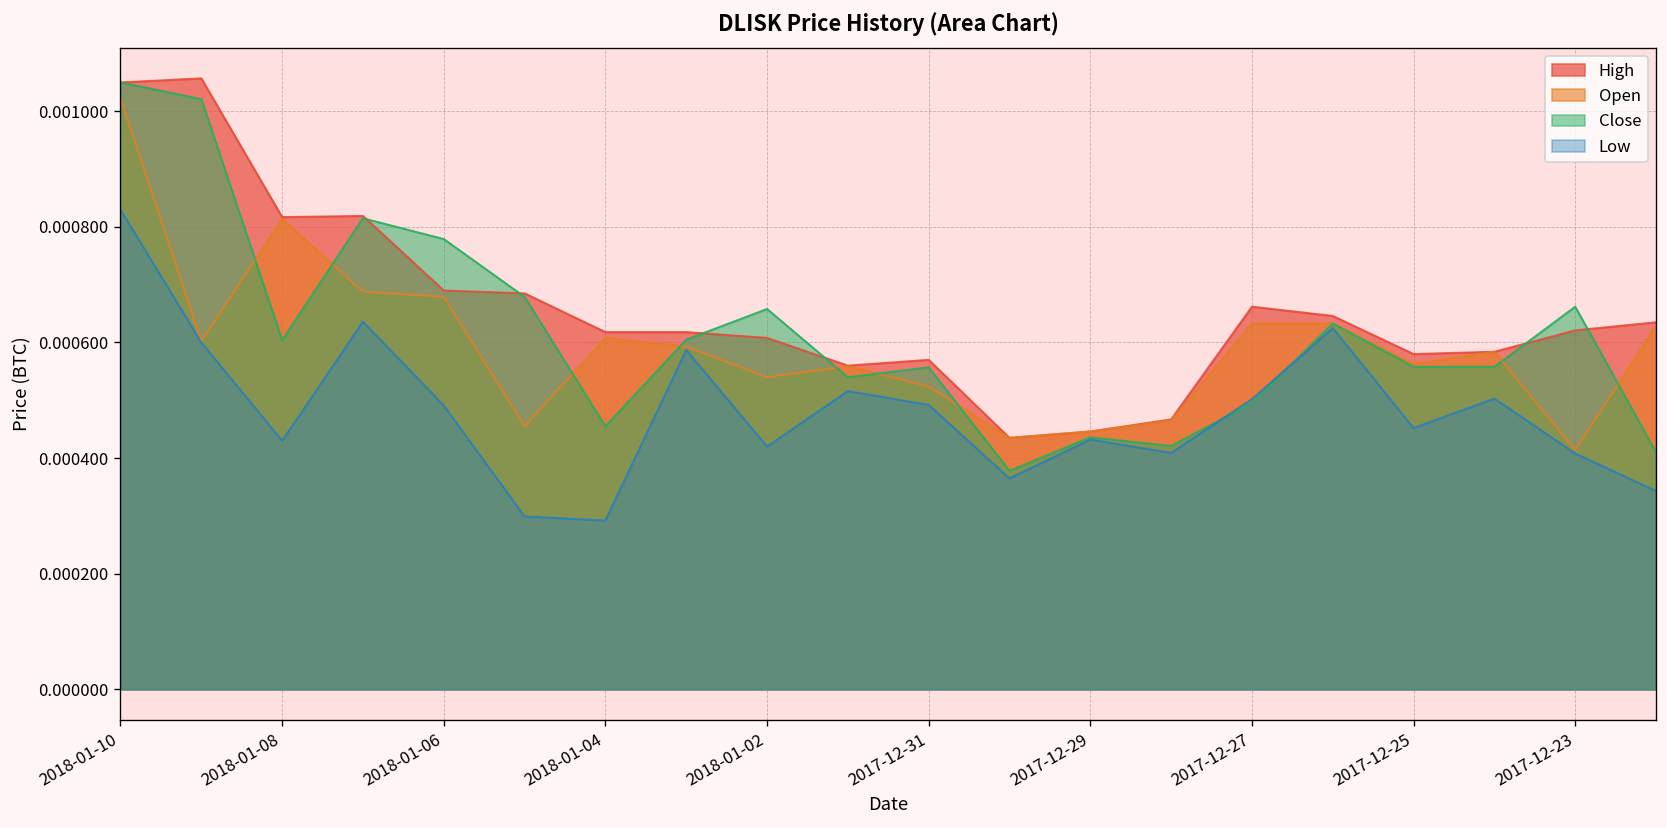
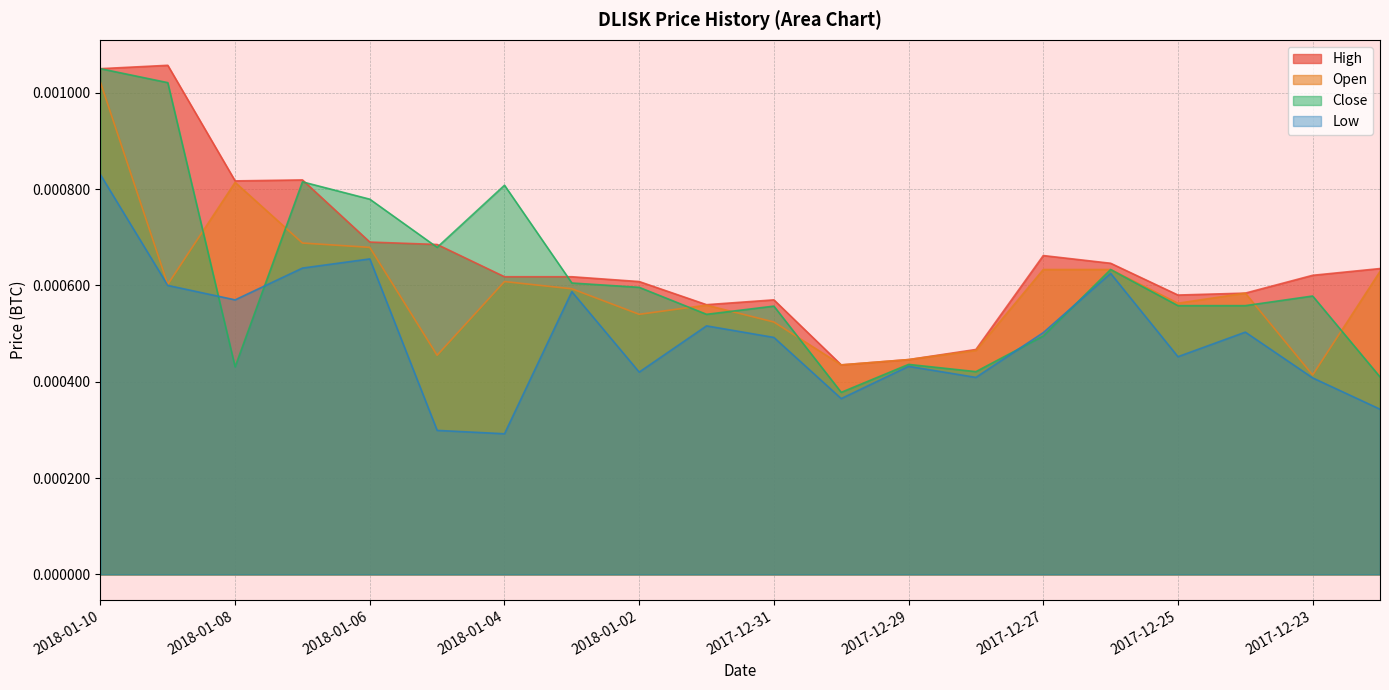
Close, 2018-01-08: 0.00060 -> 0.00043
Low, 2018-01-08: 0.00043 -> 0.00057
Low, 2018-01-06: 0.00049 -> 0.00066
Close, 2018-01-04: 0.00046 -> 0.00081
Close, 2018-01-02: 0.00066 -> 0.00060
Close, 2017-12-23: 0.00066 -> 0.00058
